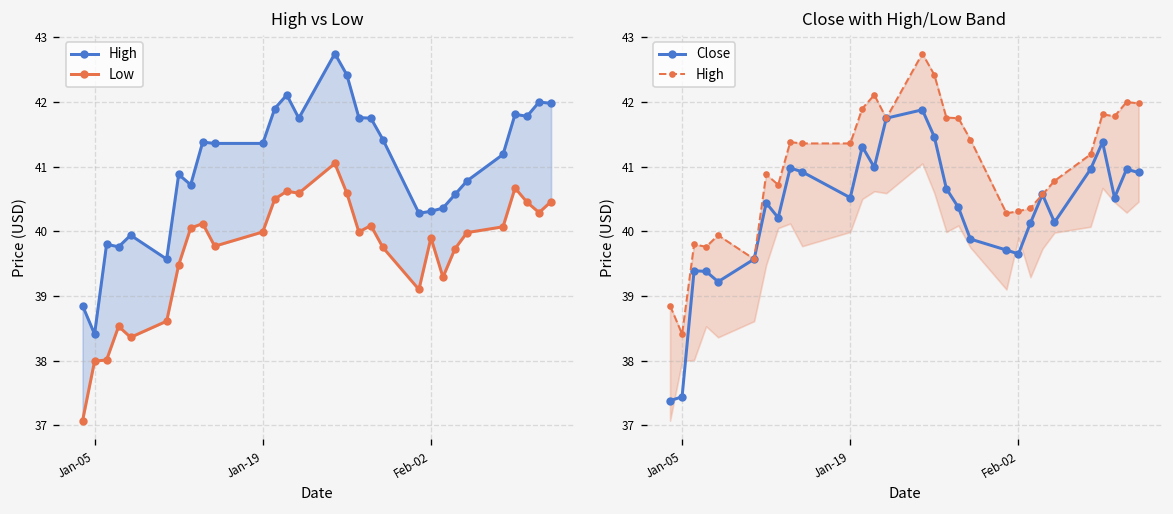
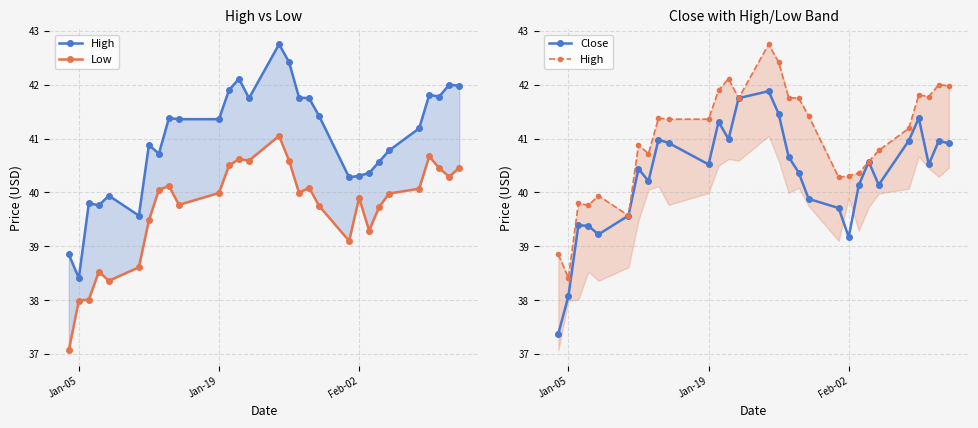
Close with High/Low Band, Close, Jan-05: 37.4 -> 38.1
Close with High/Low Band, Close, Feb-02: 39.7 -> 39.2
